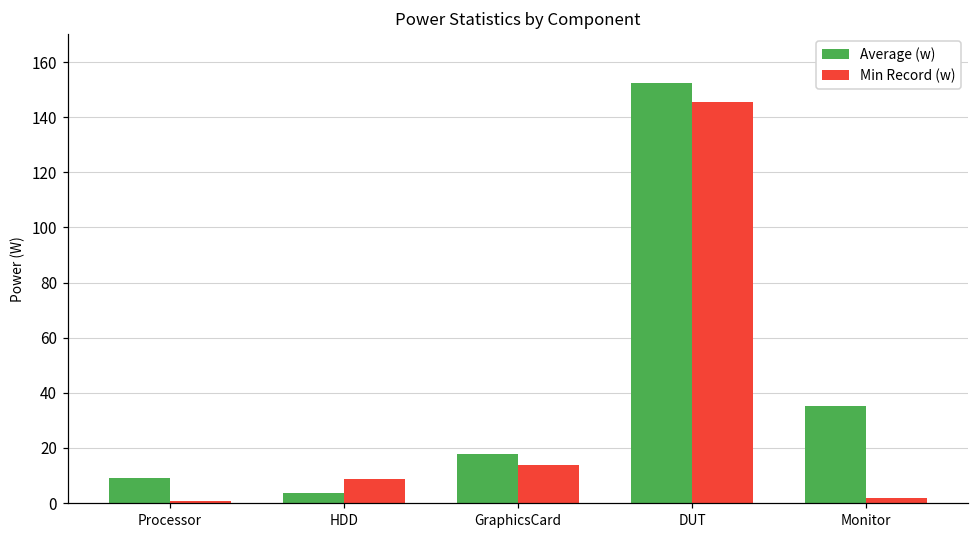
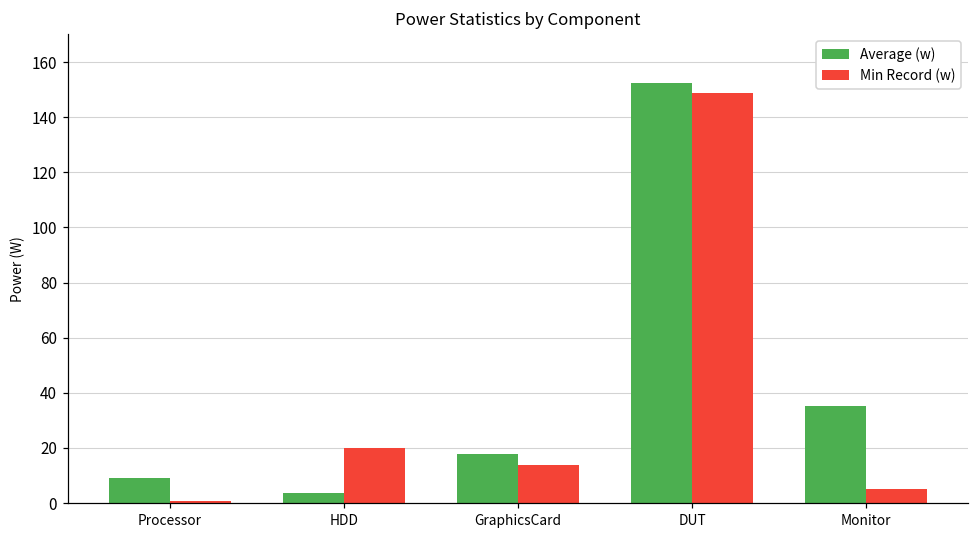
Min Record (w), HDD: 9 -> 20
Min Record (w), DUT: 146 -> 149
Min Record (w), Monitor: 2 -> 5
